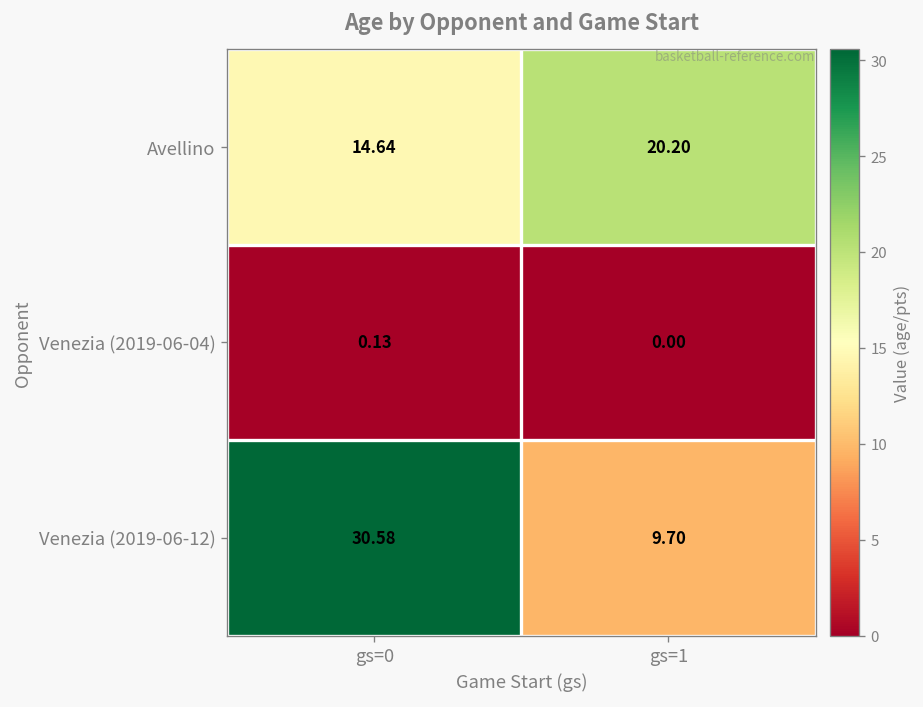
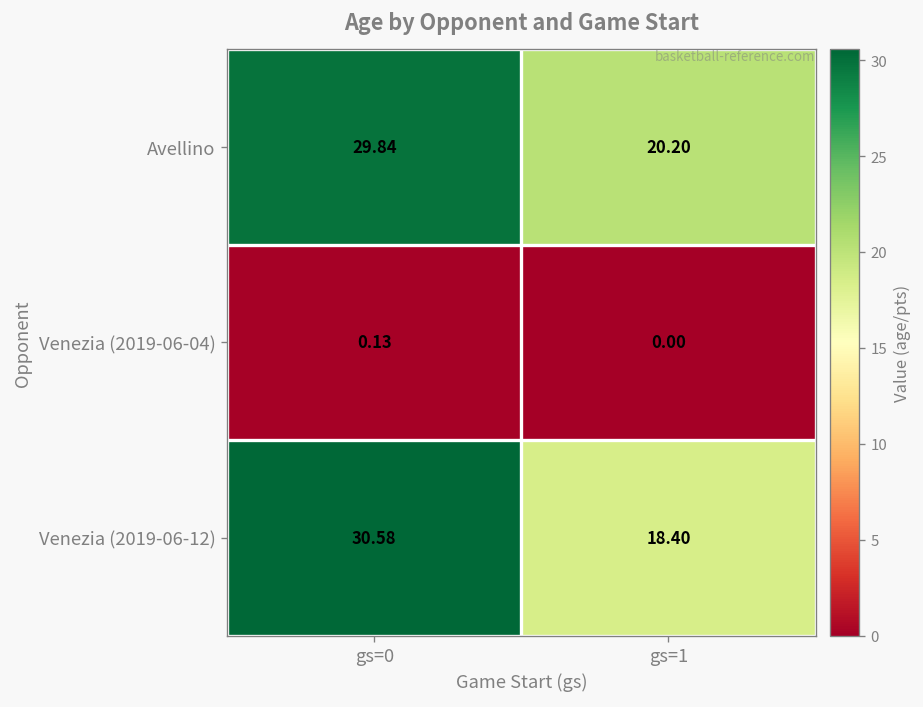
Avellino, gs=0: 14.64 -> 29.84
Venezia (2019-06-12), gs=1: 9.70 -> 18.40
